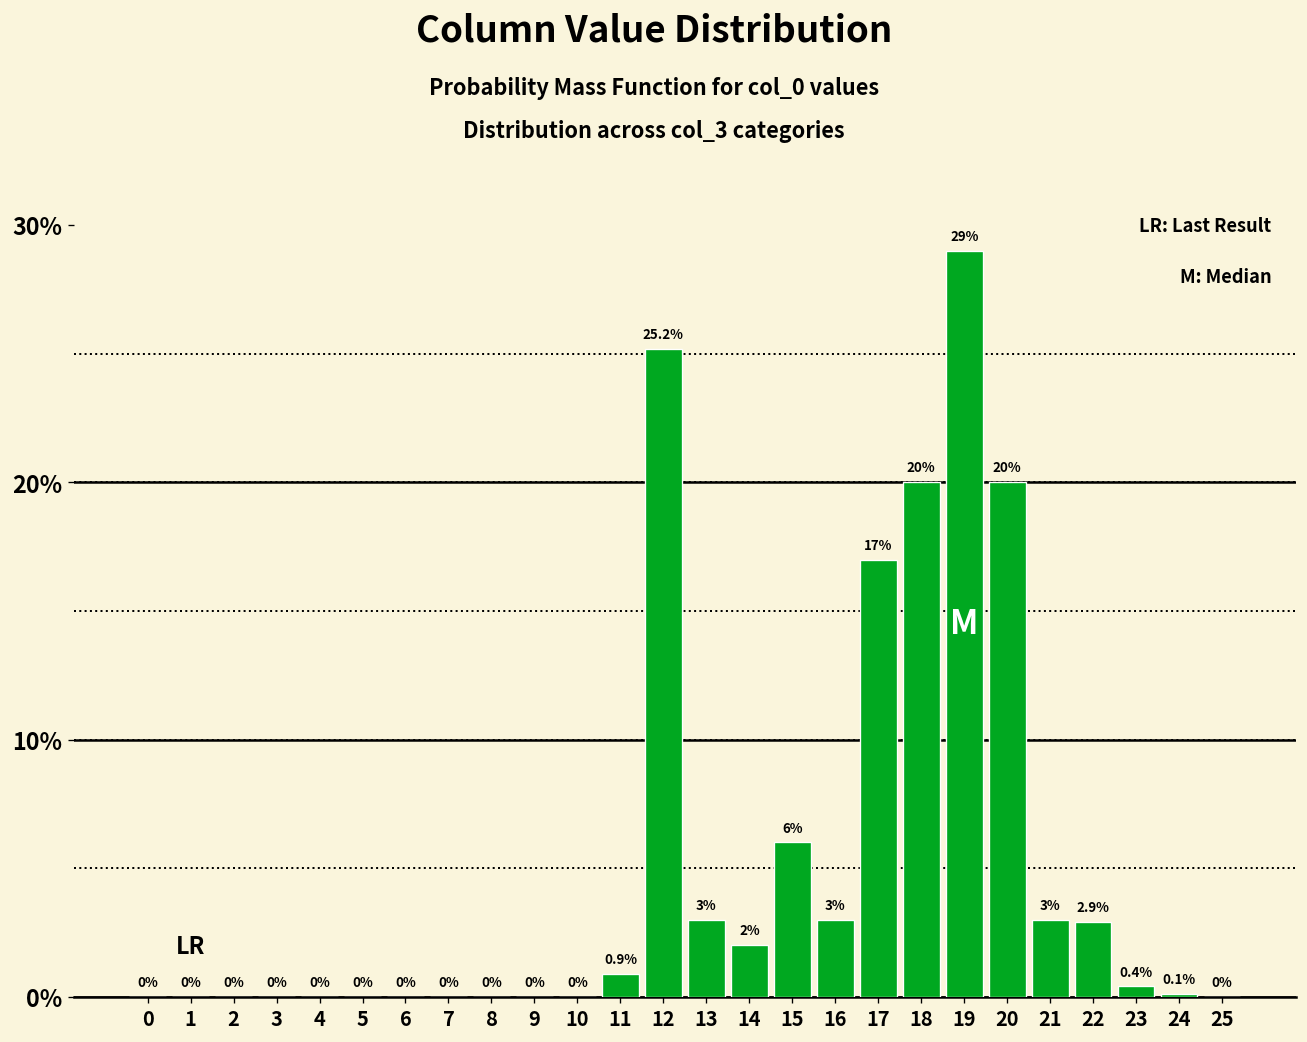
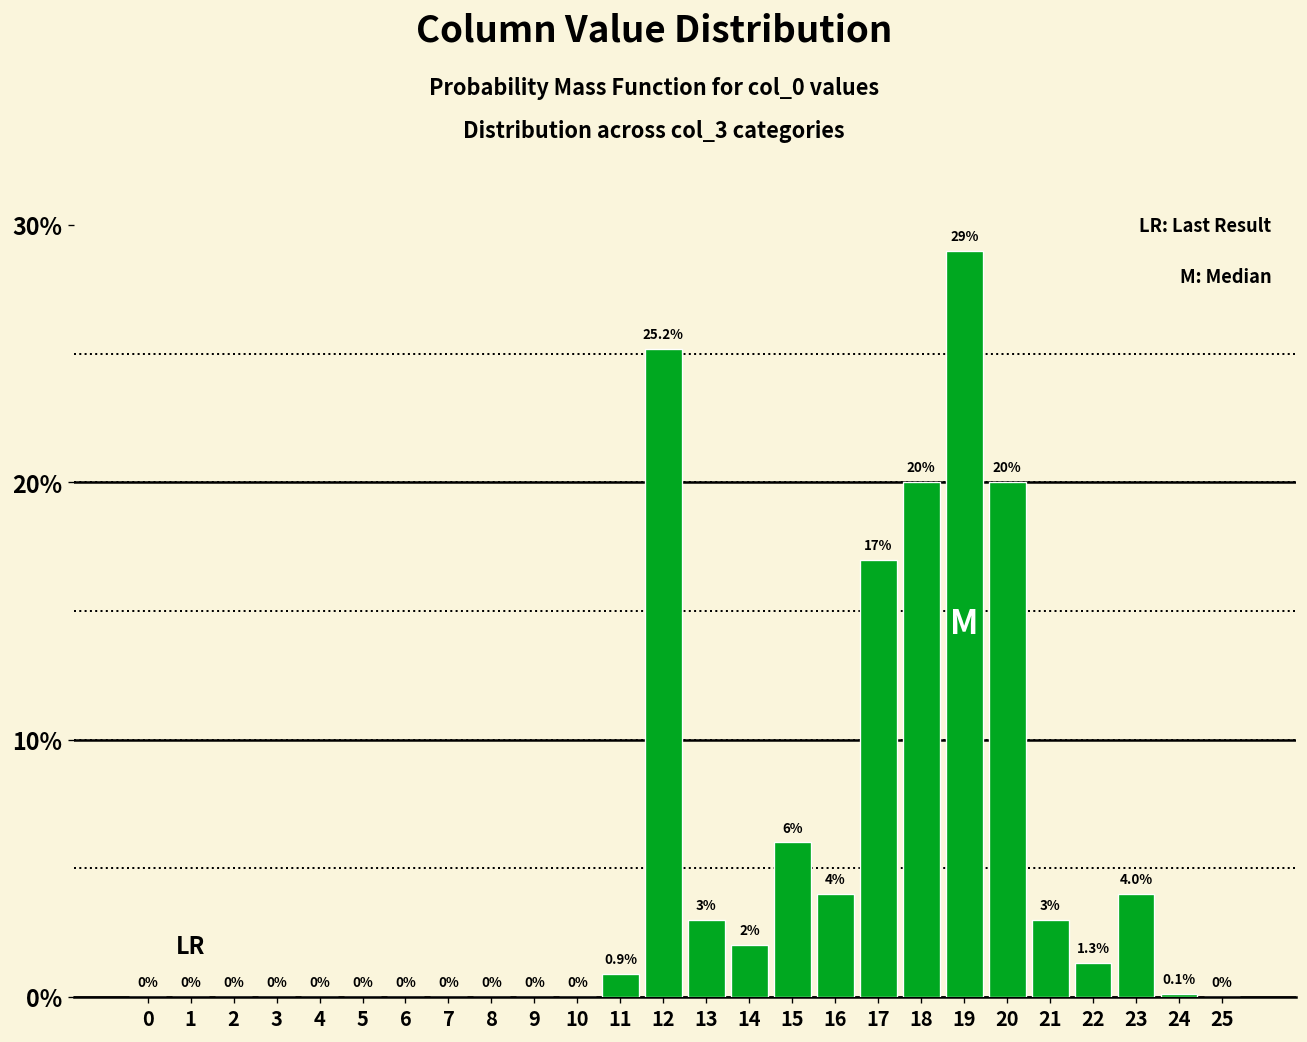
16: 3% -> 4%
22: 2.9% -> 1.3%
23: 0.4% -> 4.0%
